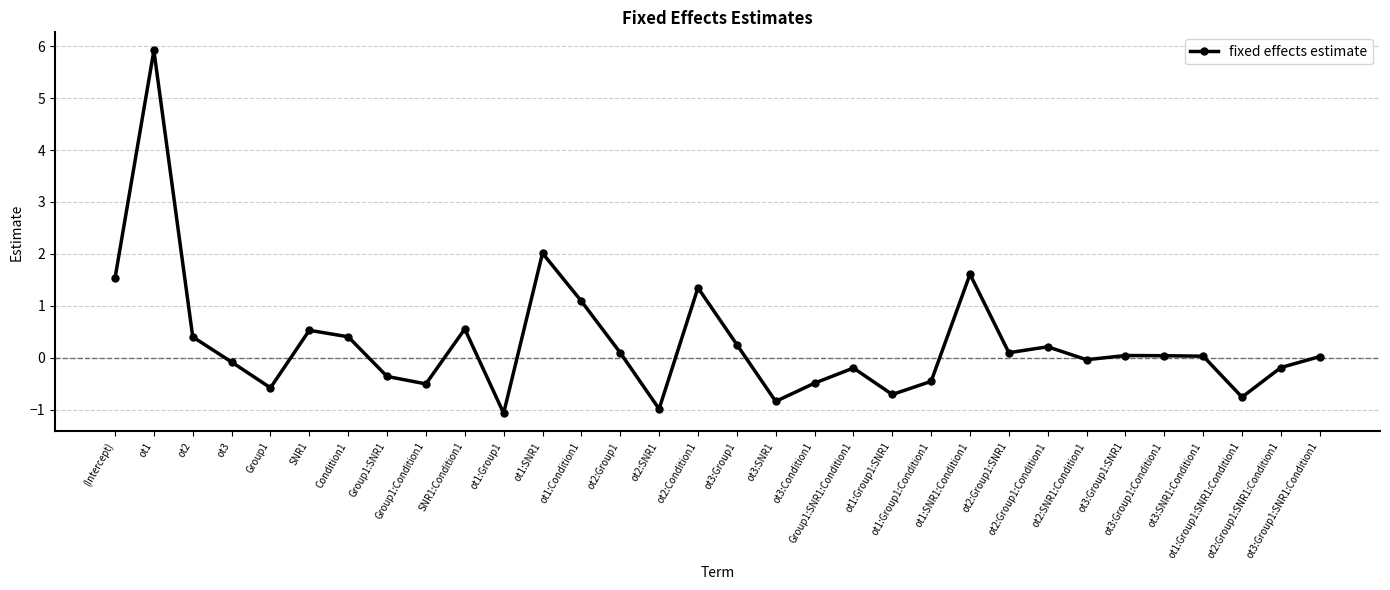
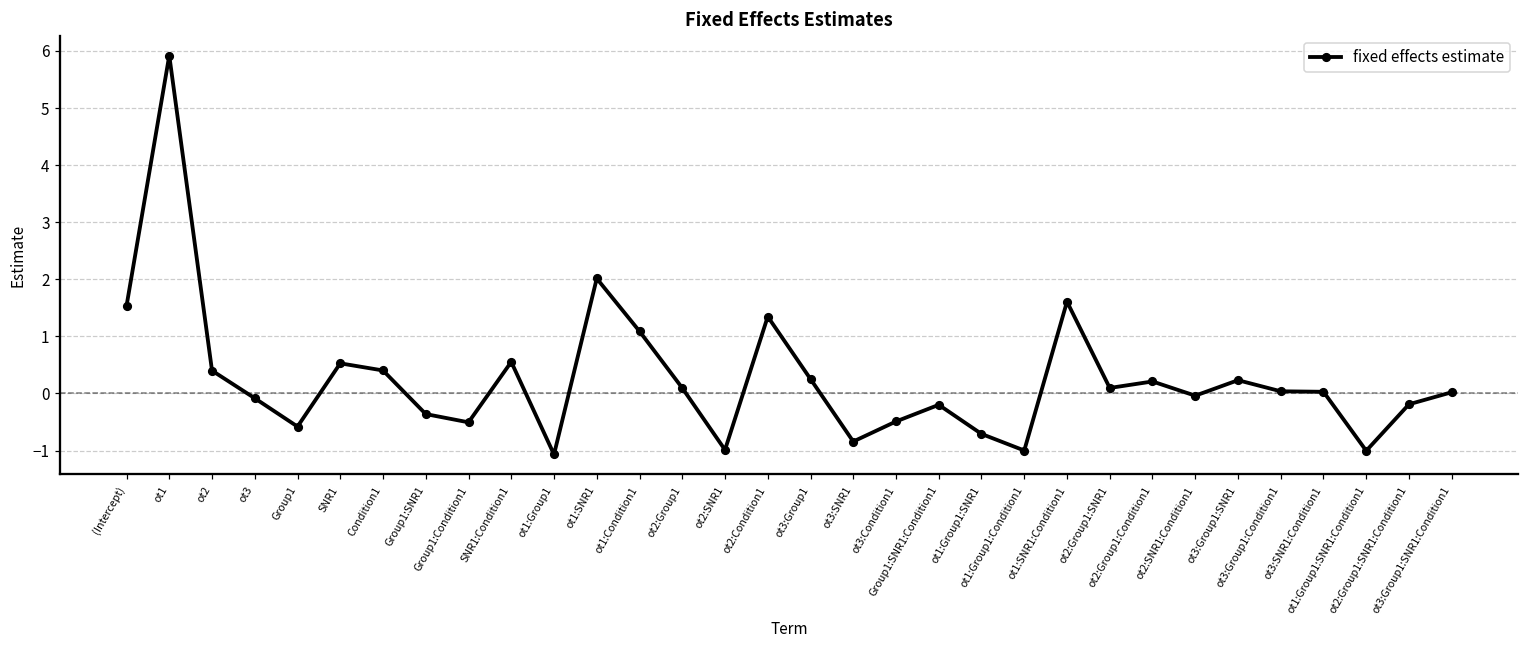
ot1:Group1:Condition1: -0.5 -> -1.0
ot3:Group1:SNR1: 0.0 -> 0.2
ot1:Group1:SNR1:Condition1: -0.8 -> -1.0
